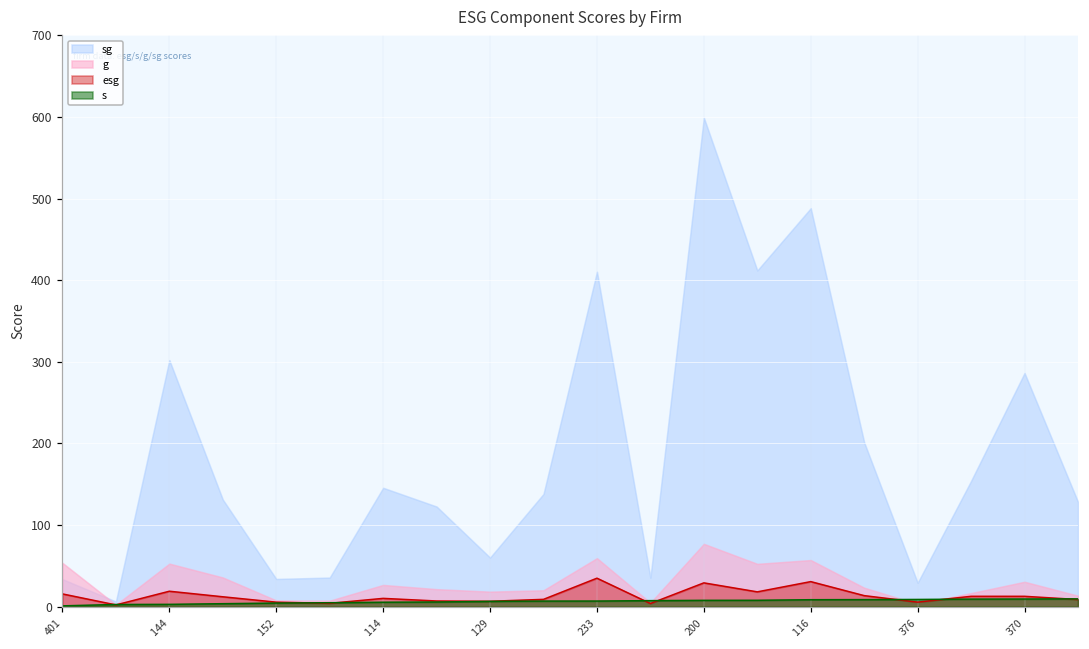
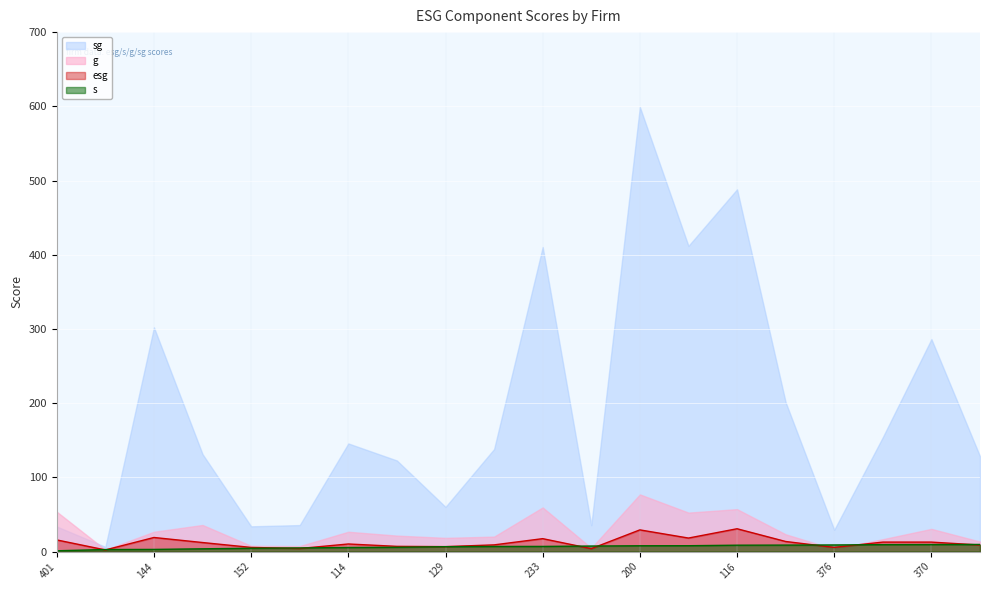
g, 144: 50 -> 30
esg, 233: 30 -> 20
